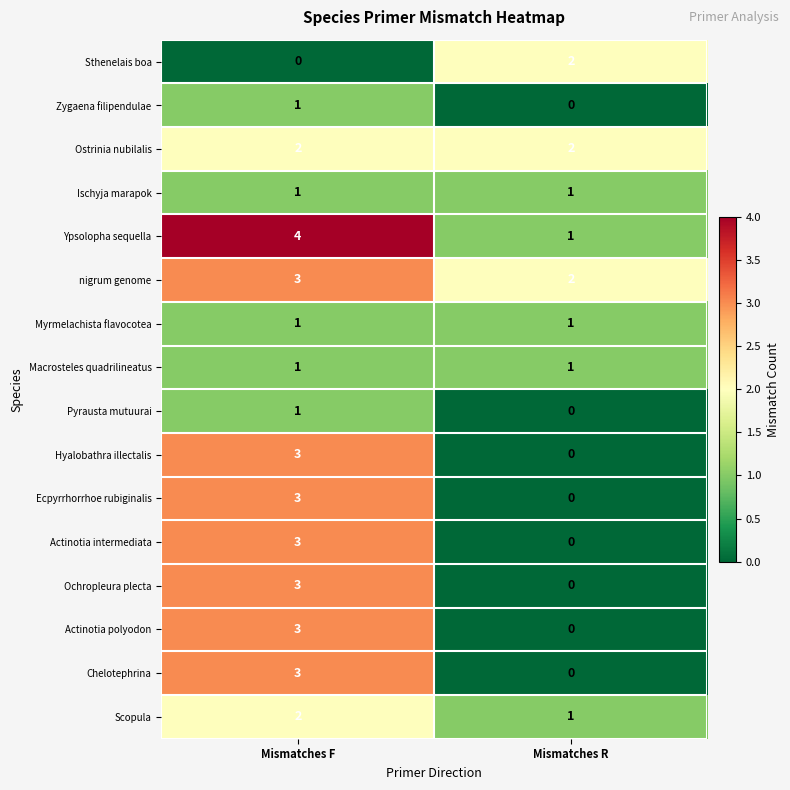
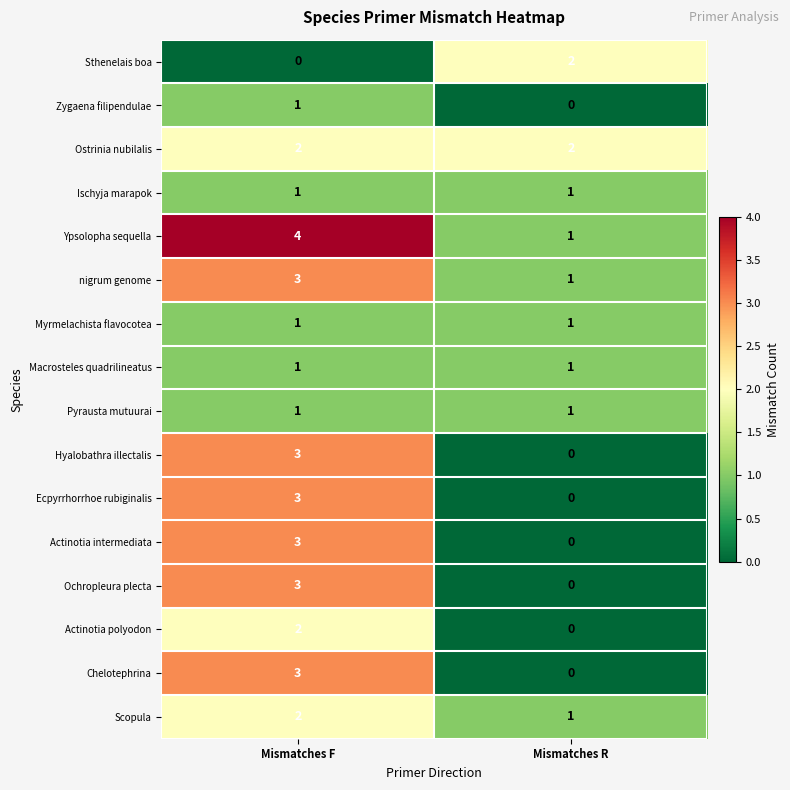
nigrum genome, Mismatches R: 2 -> 1
Pyrausta mutuurai, Mismatches R: 0 -> 1
Actinotia polyodon, Mismatches F: 3 -> 2
